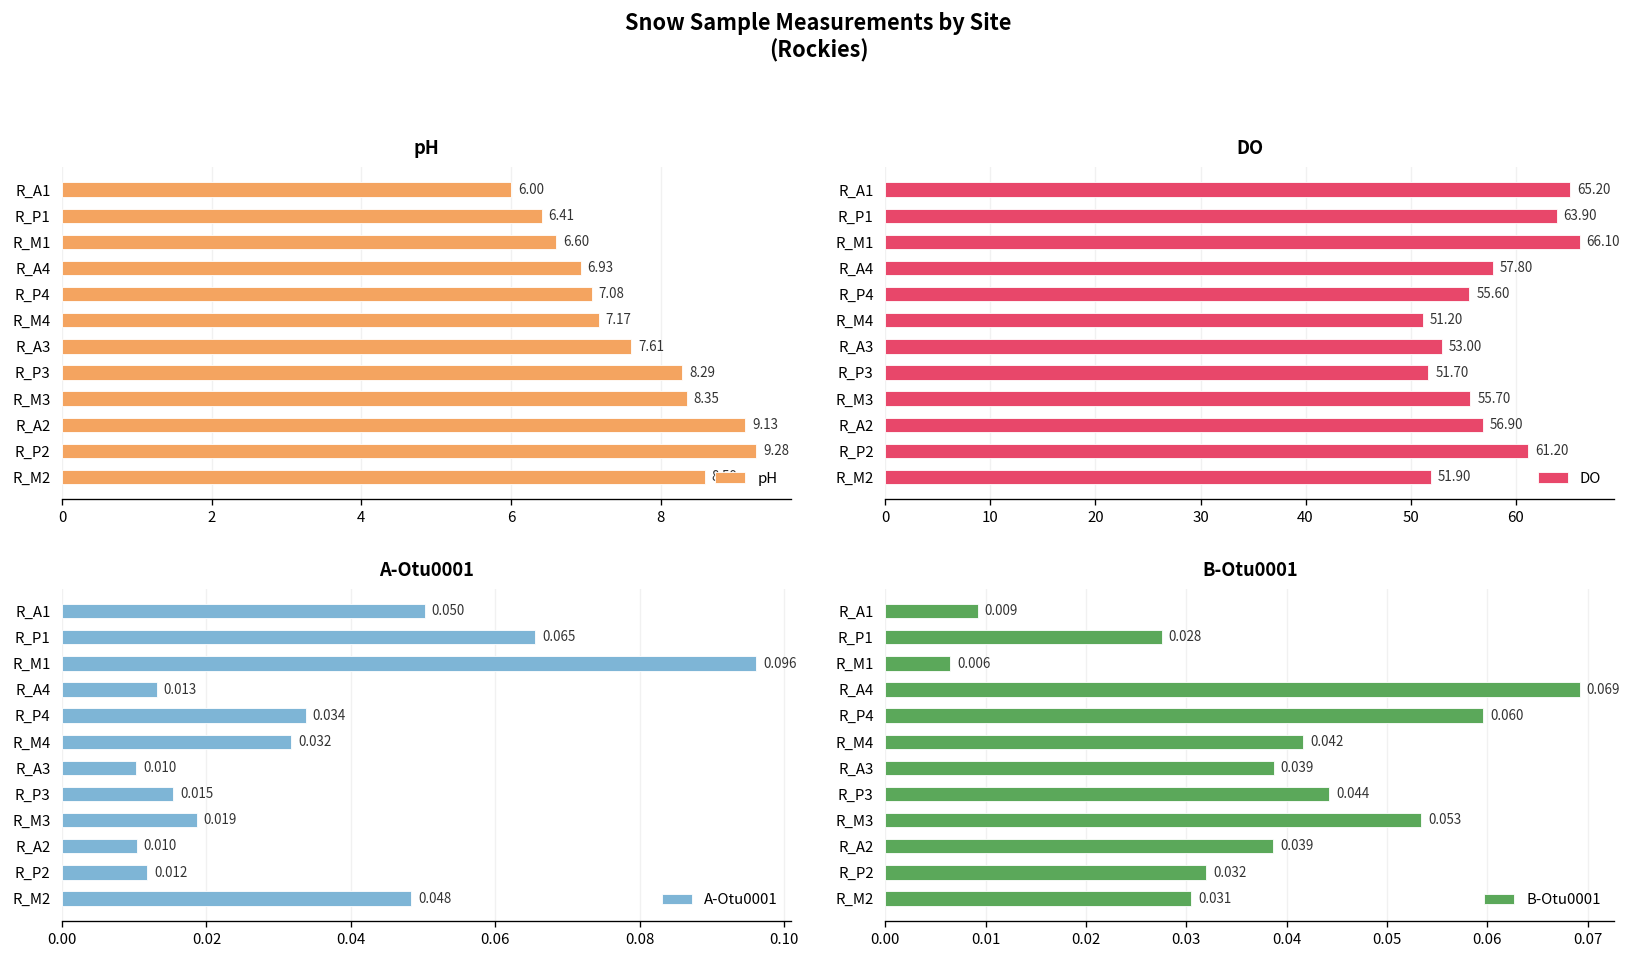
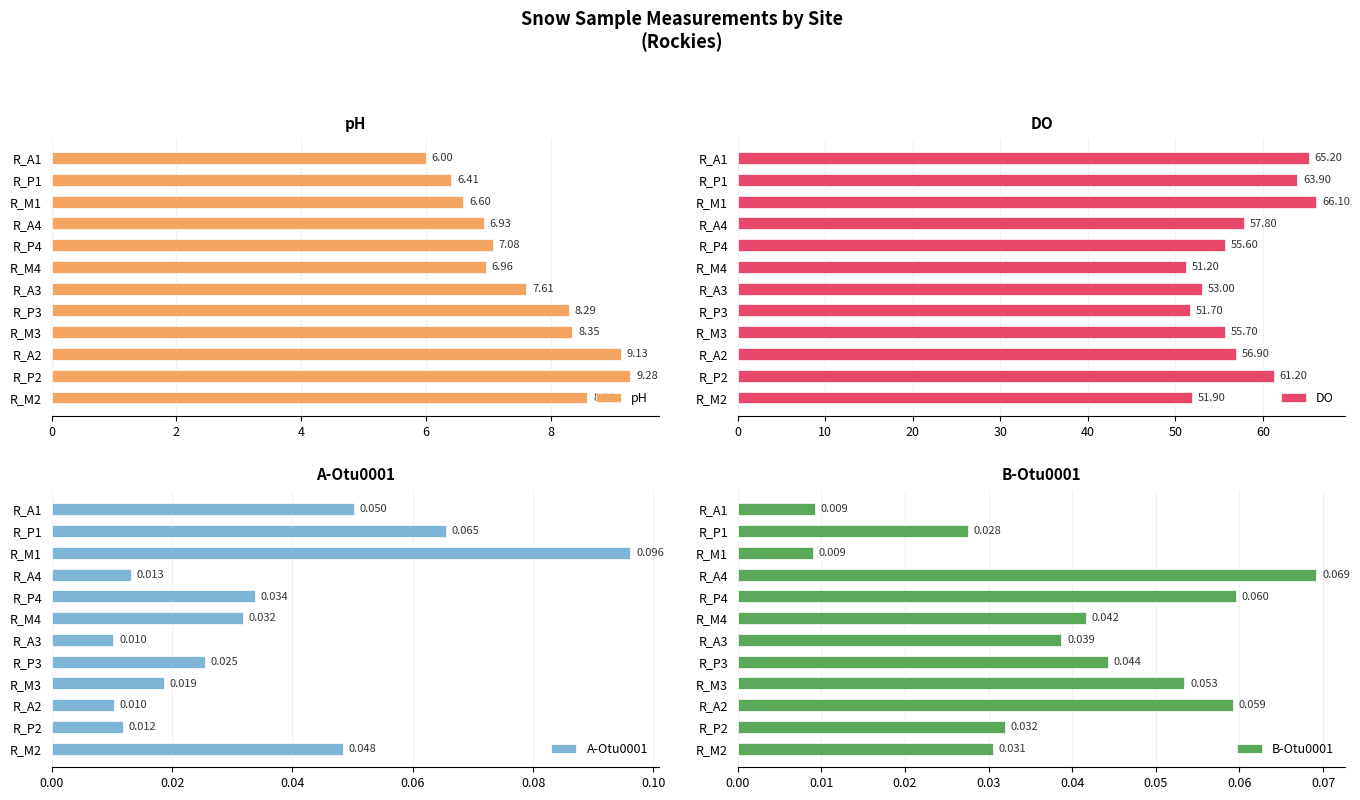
pH, R_M4: 7.17 -> 6.96
A-Otu0001, R_P3: 0.015 -> 0.025
B-Otu0001, R_M1: 0.006 -> 0.009
B-Otu0001, R_A2: 0.039 -> 0.059
